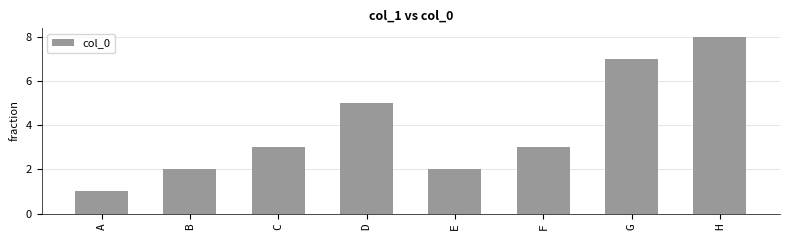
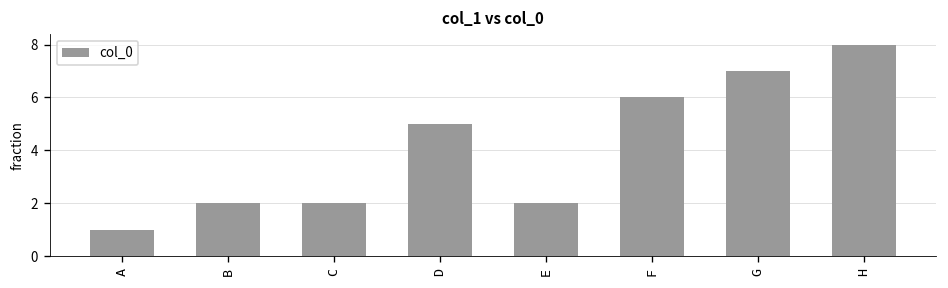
C: 3 -> 2
F: 3 -> 6
